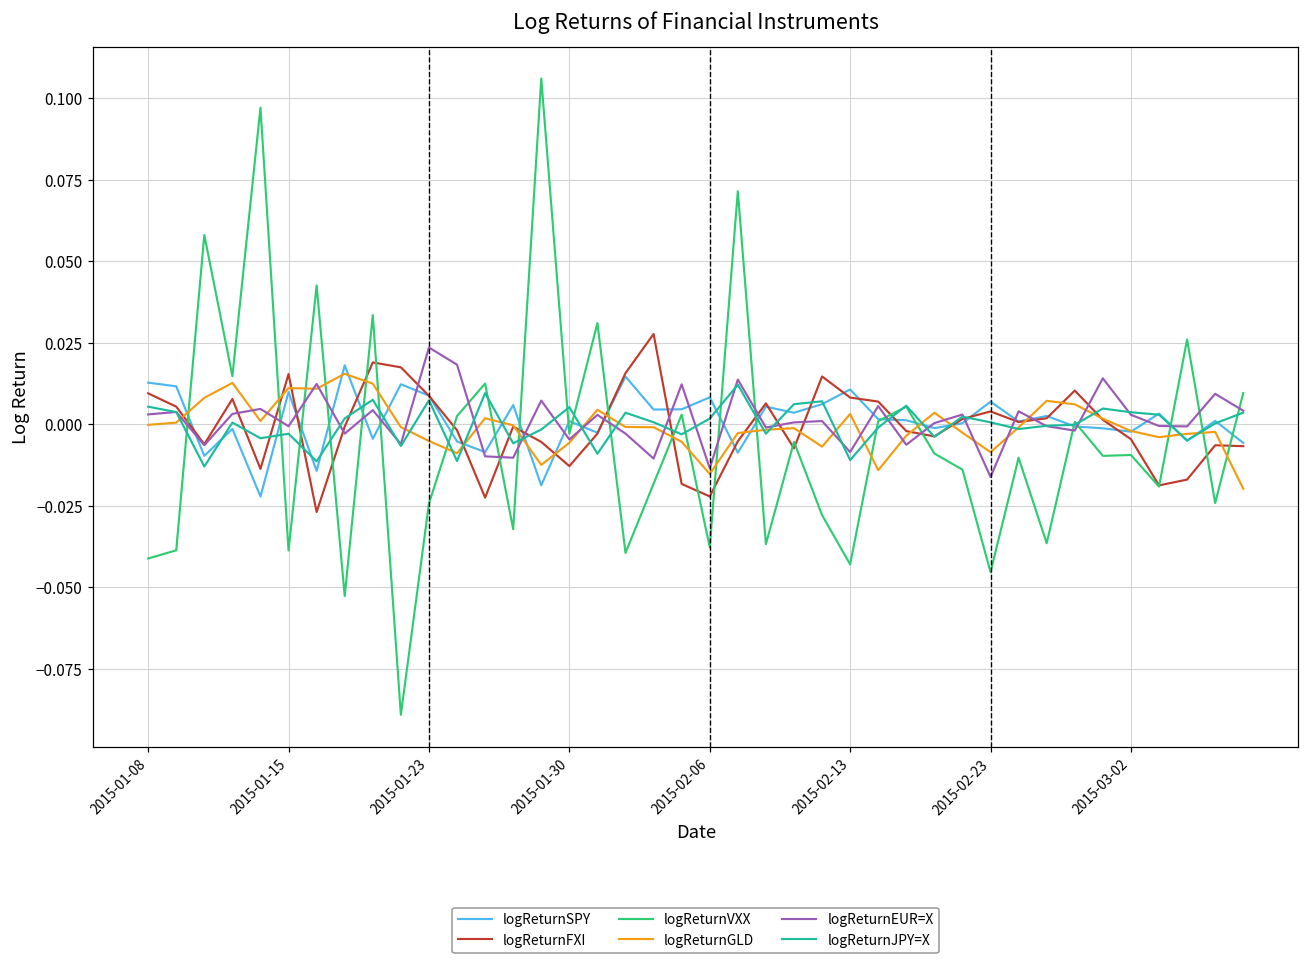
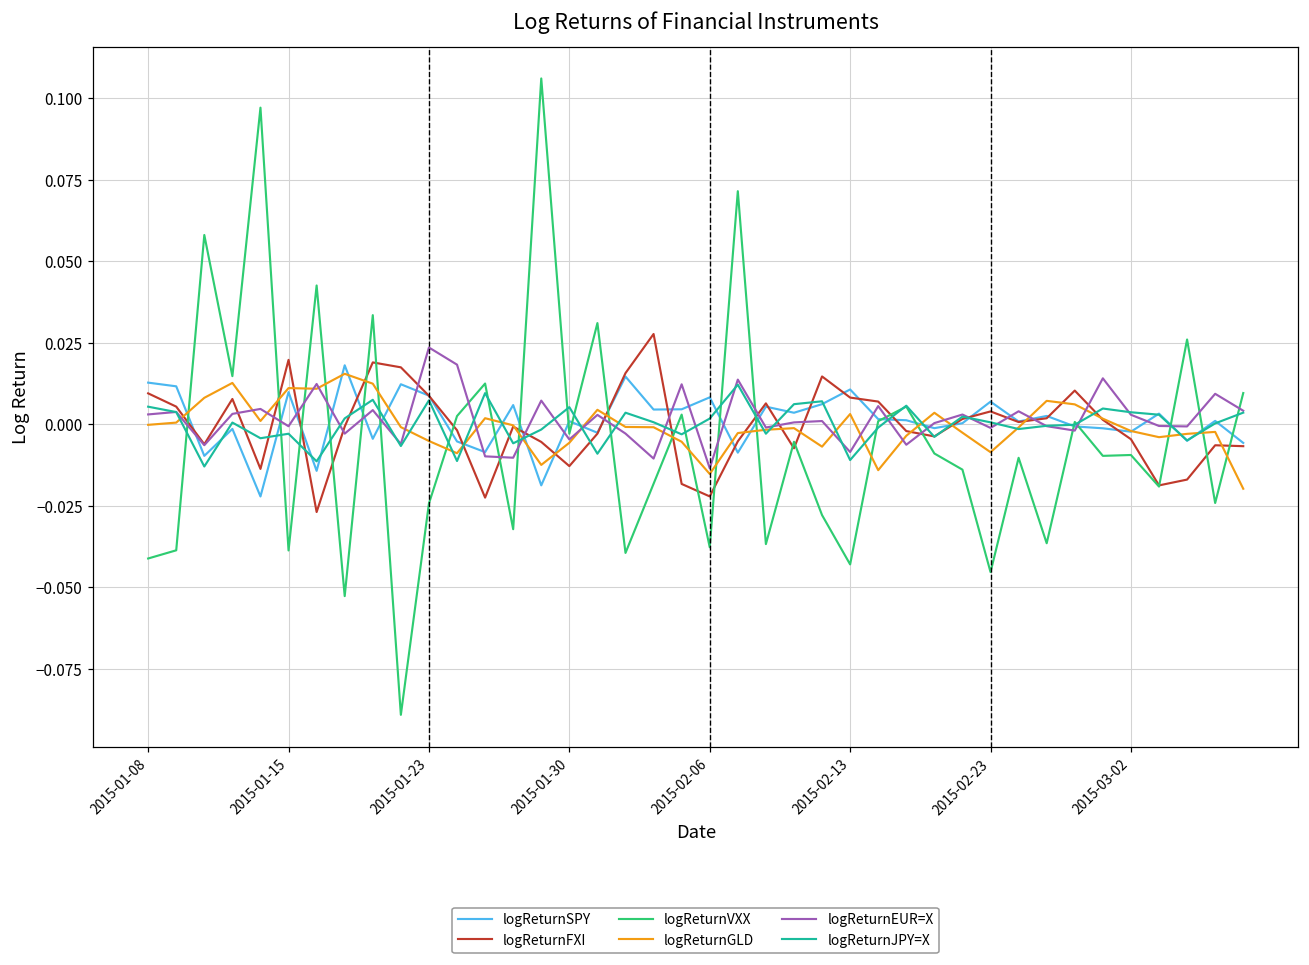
logReturnFXI, 2015-01-15: 0.015 -> 0.020
logReturnEUR=X, 2015-02-23: -0.016 -> -0.001
